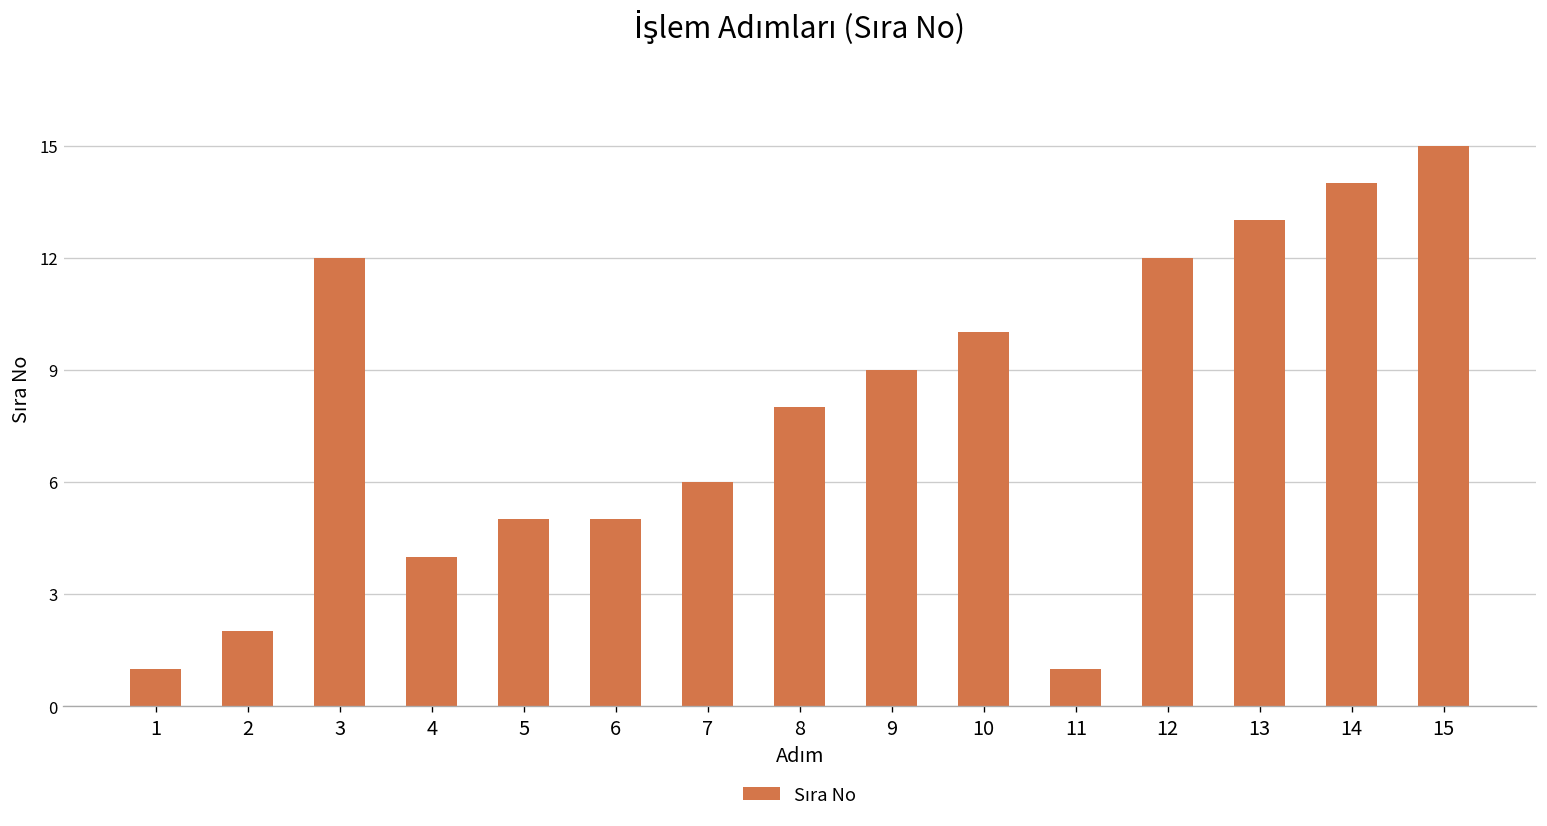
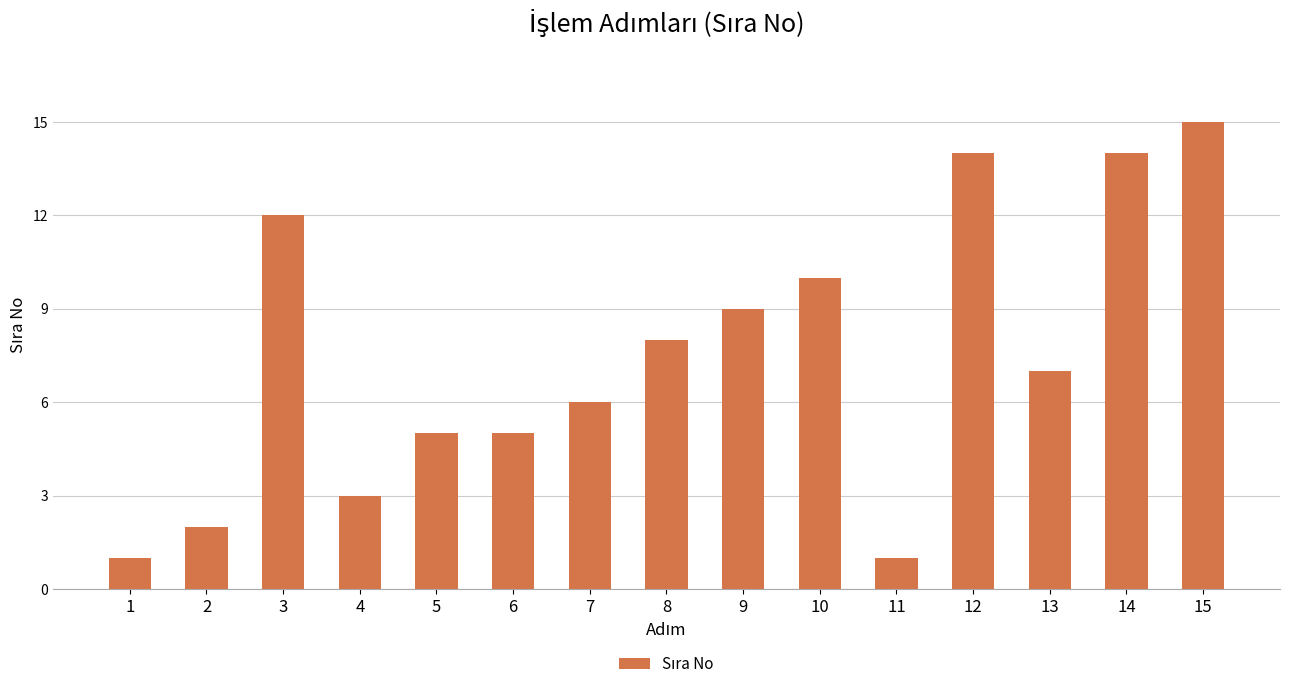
4: 4 -> 3
12: 12 -> 14
13: 13 -> 7
